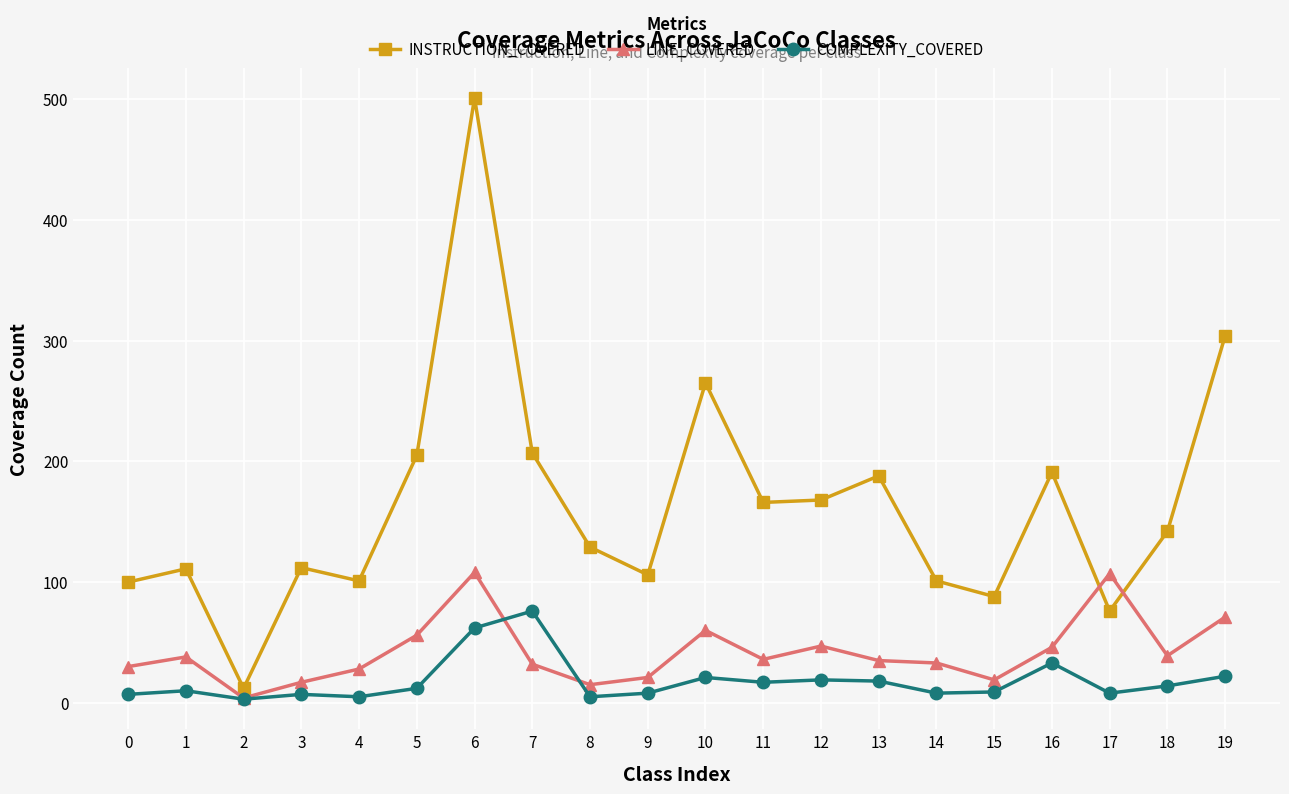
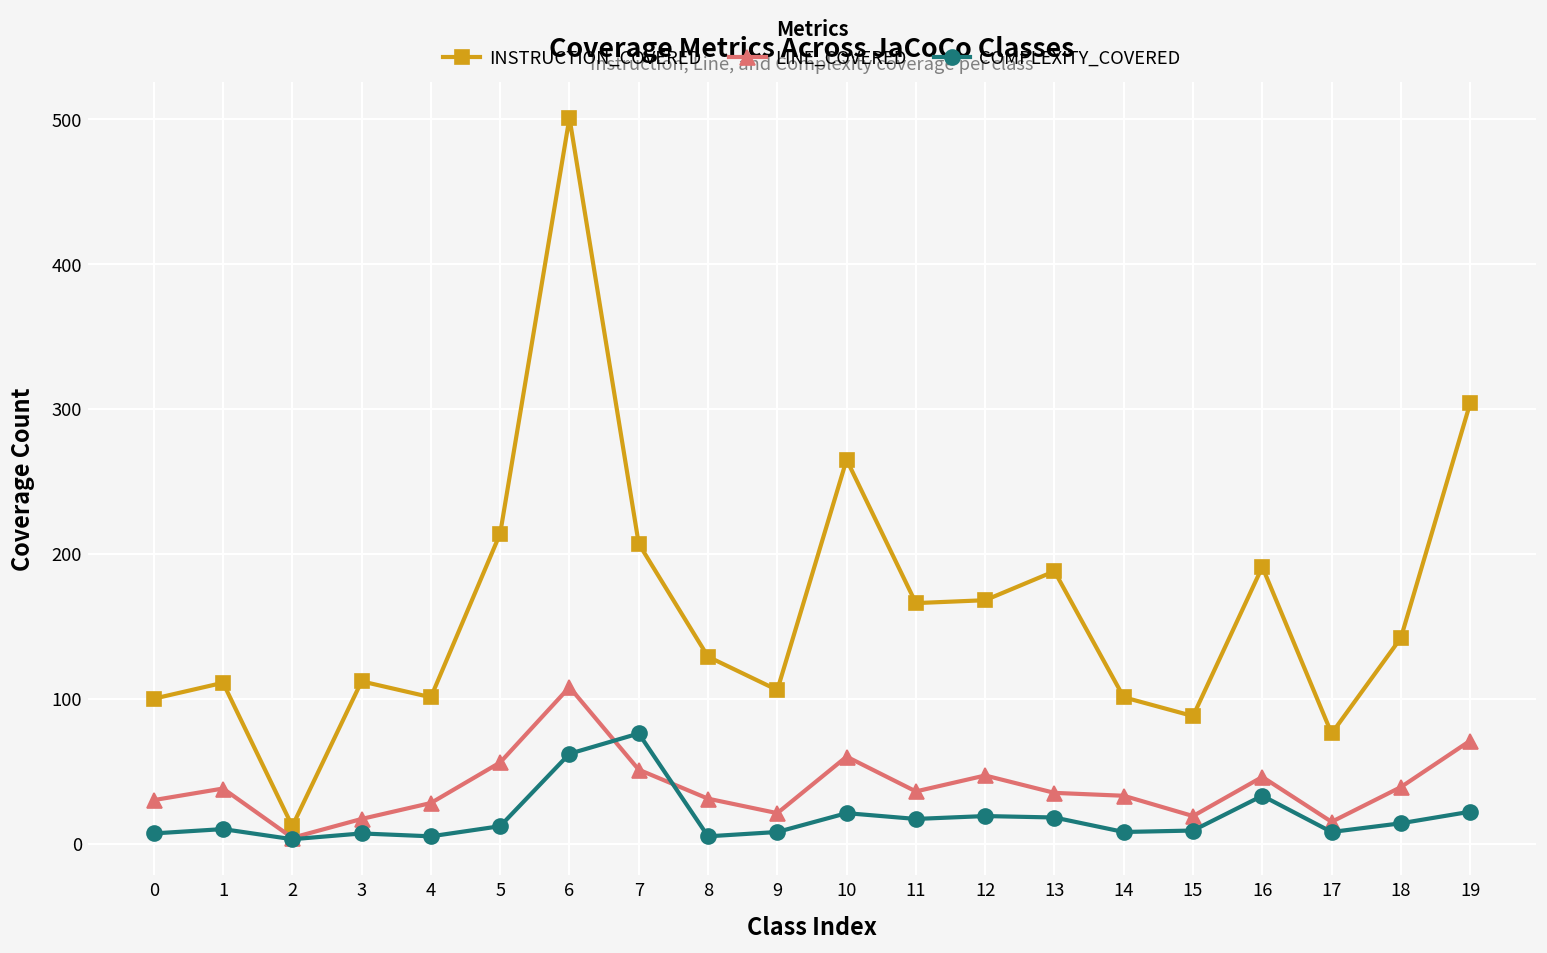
INSTRUCTION_COVERED, 5: 205 -> 214
LINE_COVERED, 7: 32 -> 51
LINE_COVERED, 8: 15 -> 31
LINE_COVERED, 17: 107 -> 15
